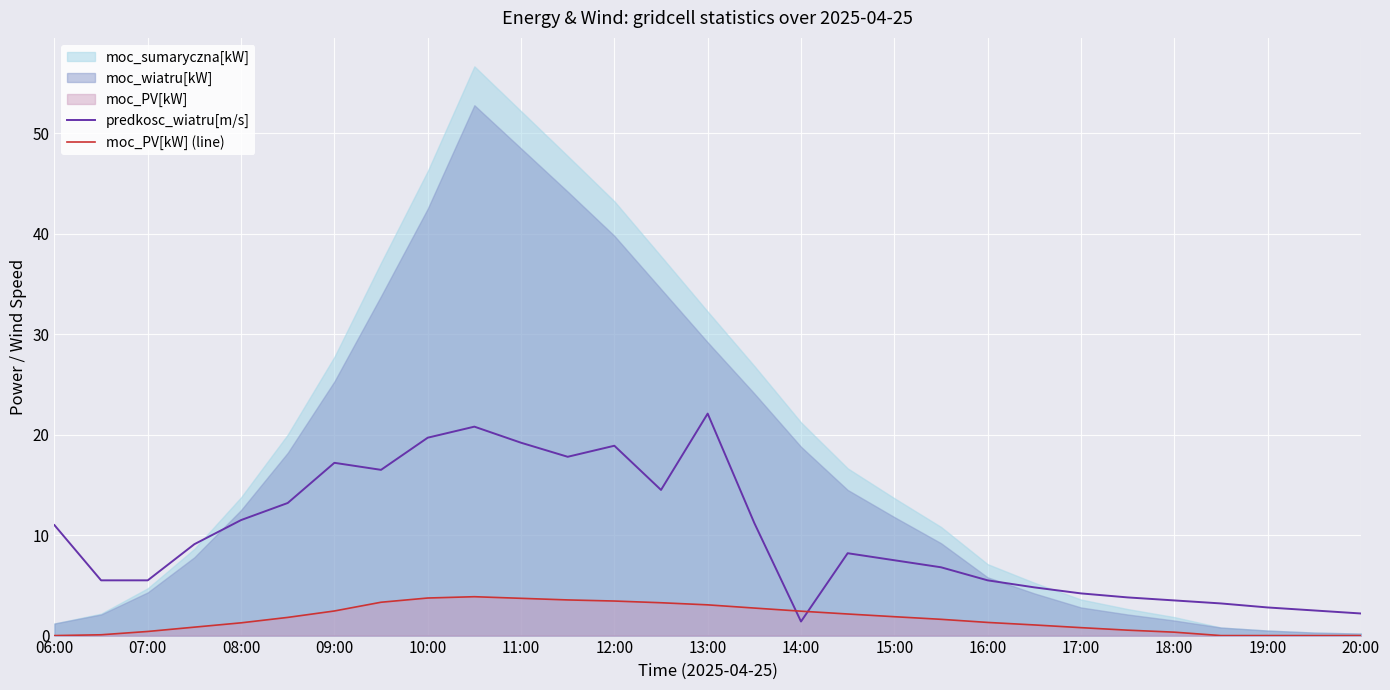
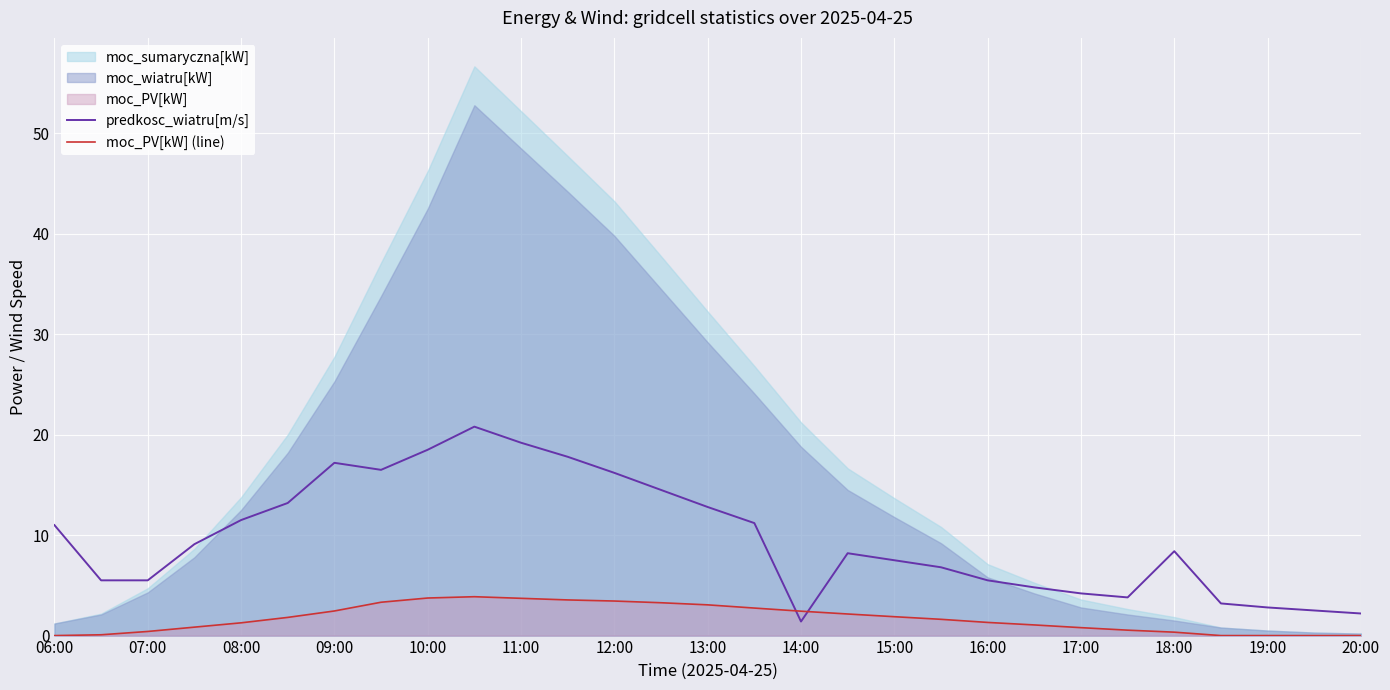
predkosc_wiatru[m/s], 10:00: 19.7 -> 18.5
predkosc_wiatru[m/s], 12:00: 18.9 -> 16.2
predkosc_wiatru[m/s], 13:00: 22.1 -> 12.8
predkosc_wiatru[m/s], 18:00: 3.5 -> 8.4
